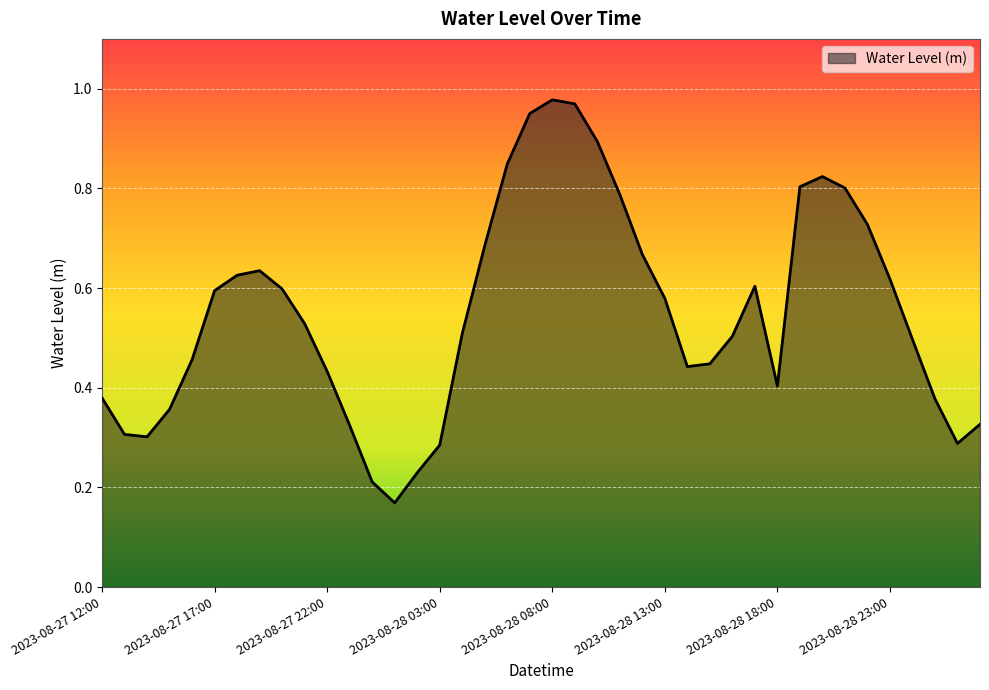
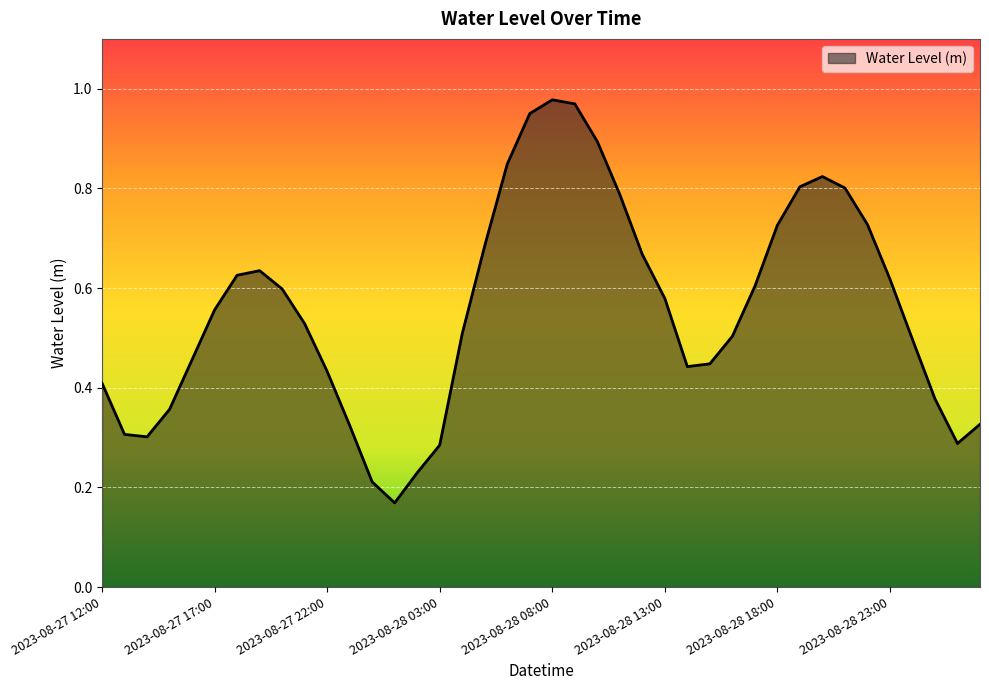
2023-08-27 12:00: 0.38 -> 0.41
2023-08-27 17:00: 0.59 -> 0.56
2023-08-28 18:00: 0.40 -> 0.73
